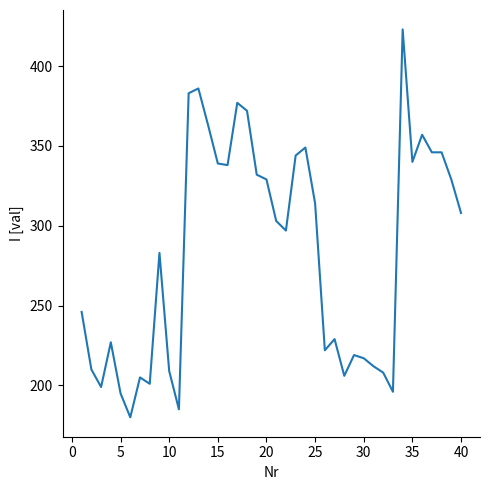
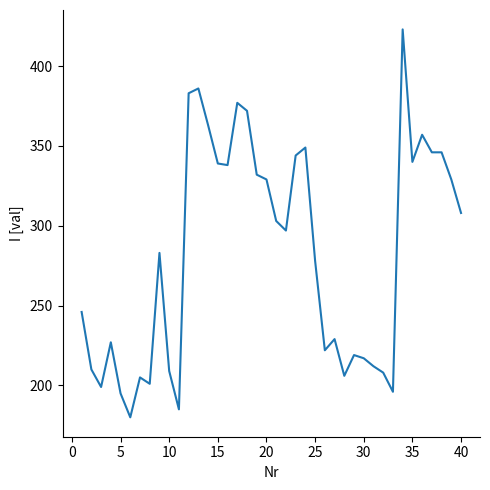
25: 314 -> 278
